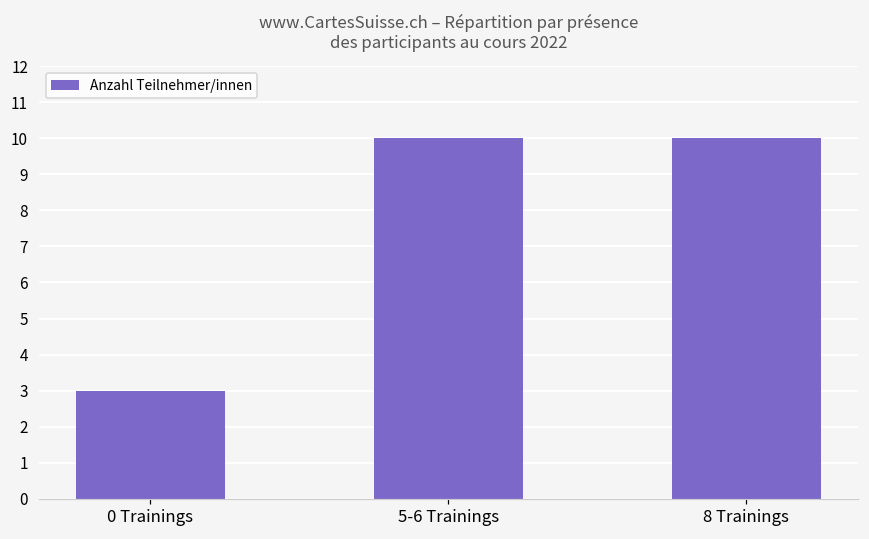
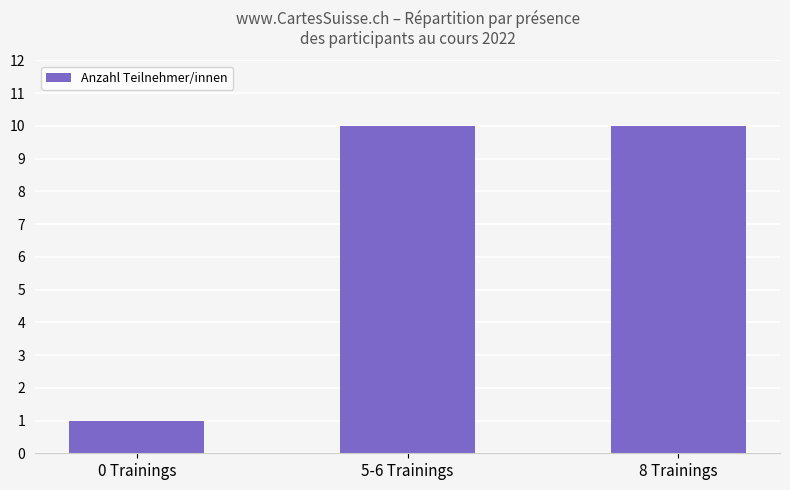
0 Trainings: 3 -> 1
